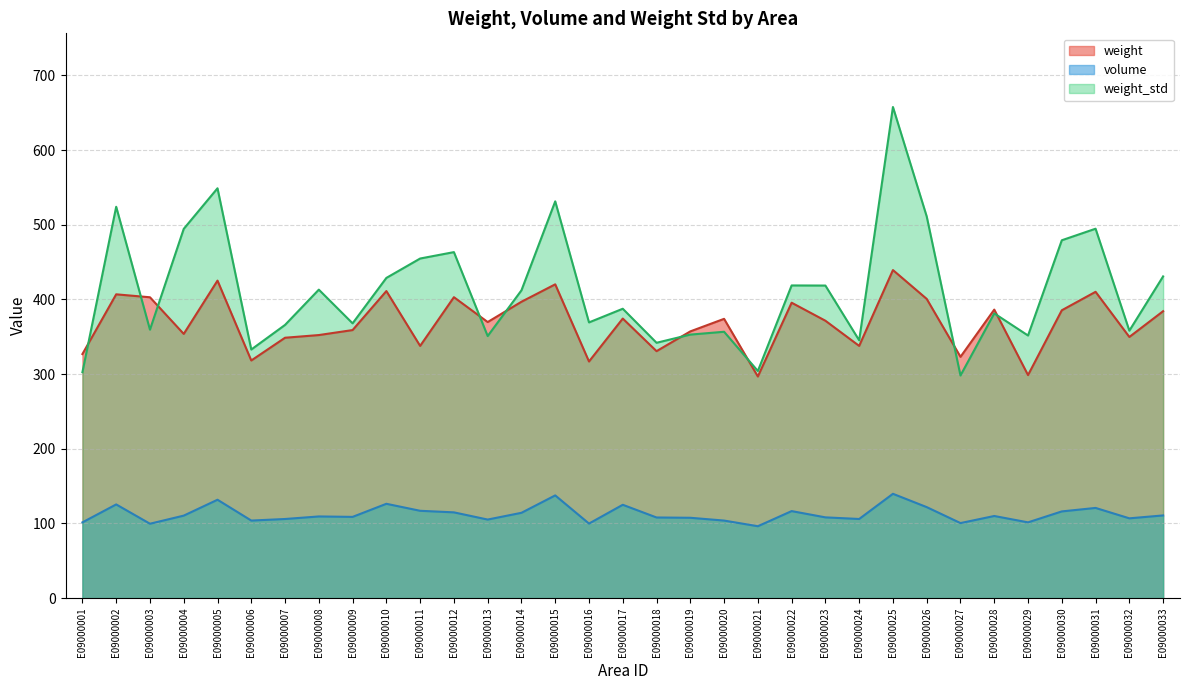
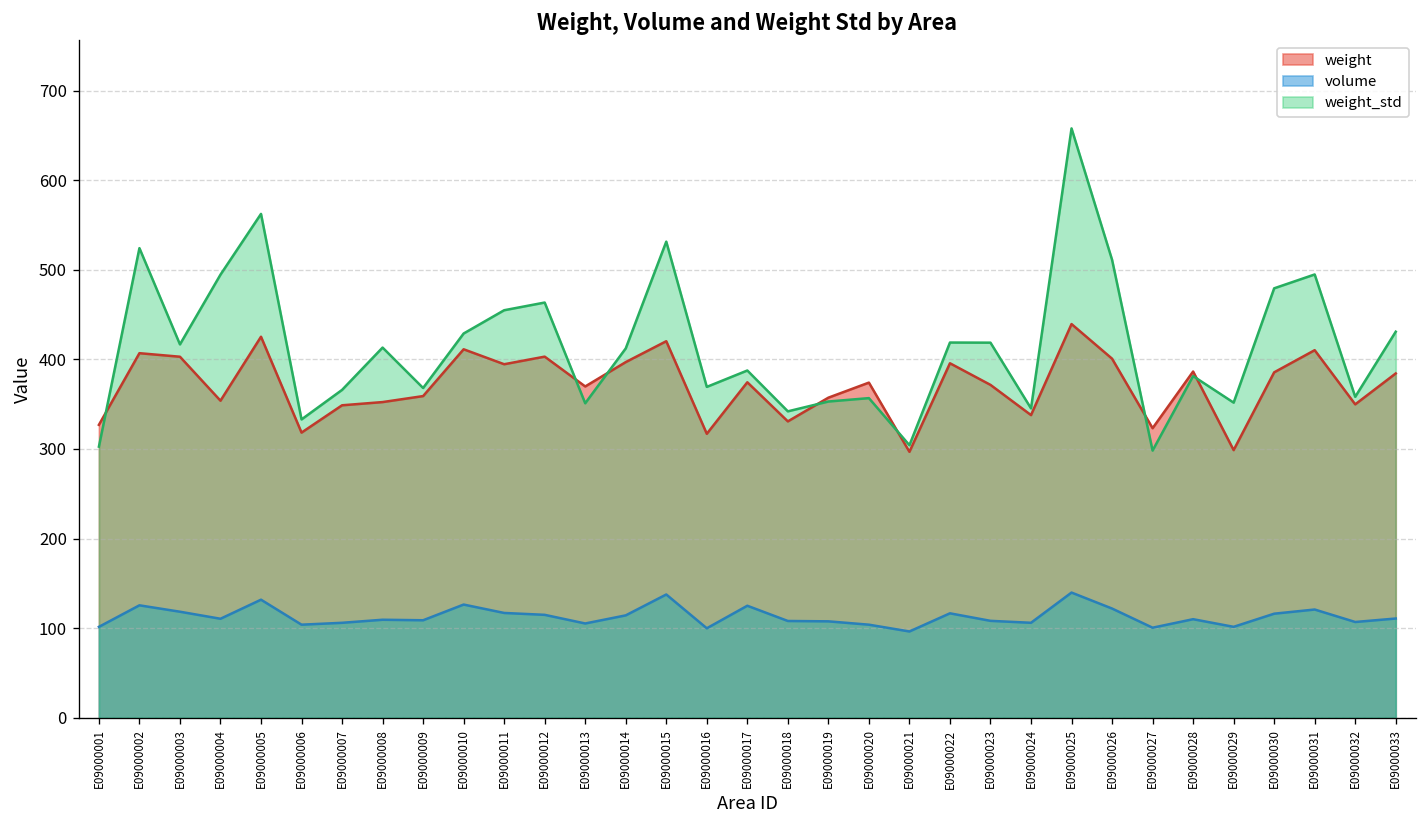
volume, E09000003: 100 -> 120
weight_std, E09000003: 360 -> 420
weight_std, E09000005: 550 -> 560
weight, E09000011: 340 -> 390
